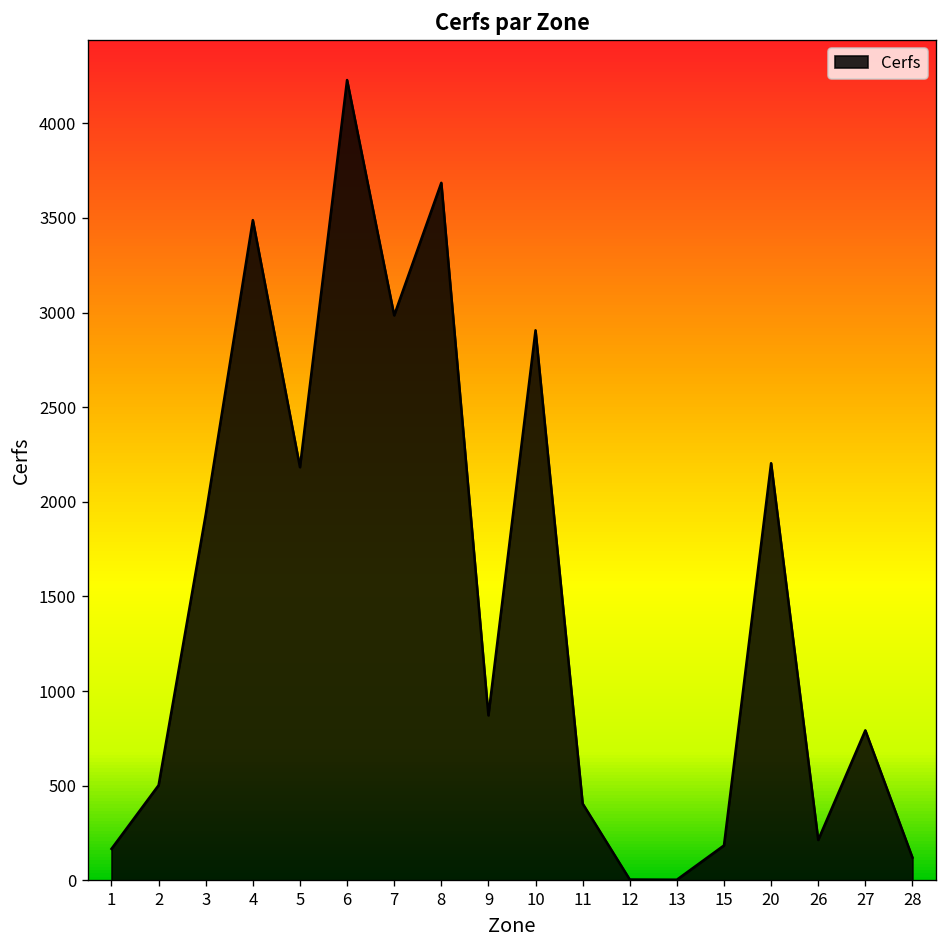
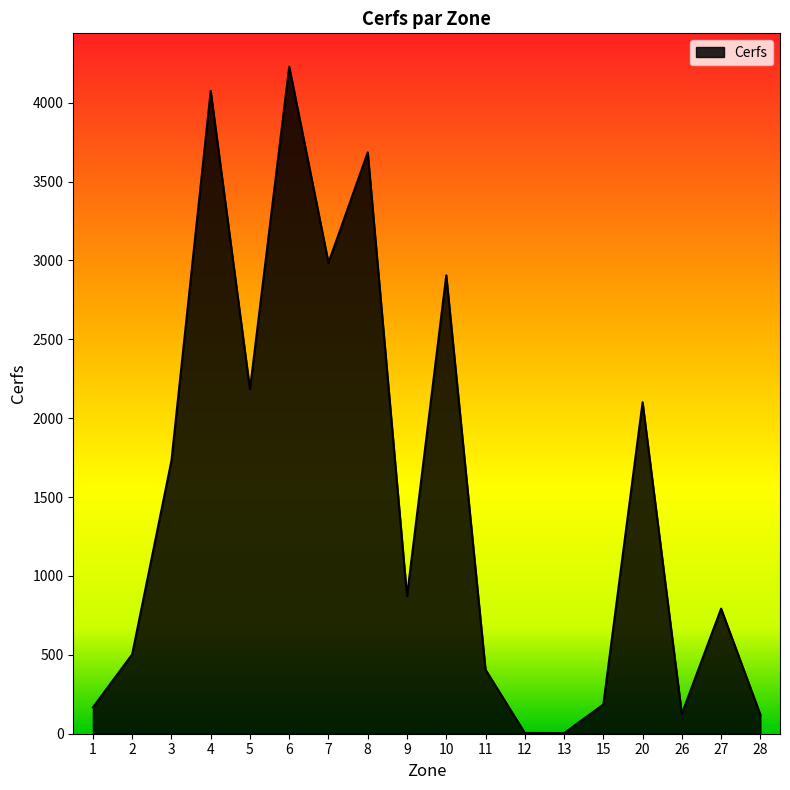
3: 1930 -> 1730
4: 3490 -> 4070
20: 2200 -> 2100
26: 210 -> 130
